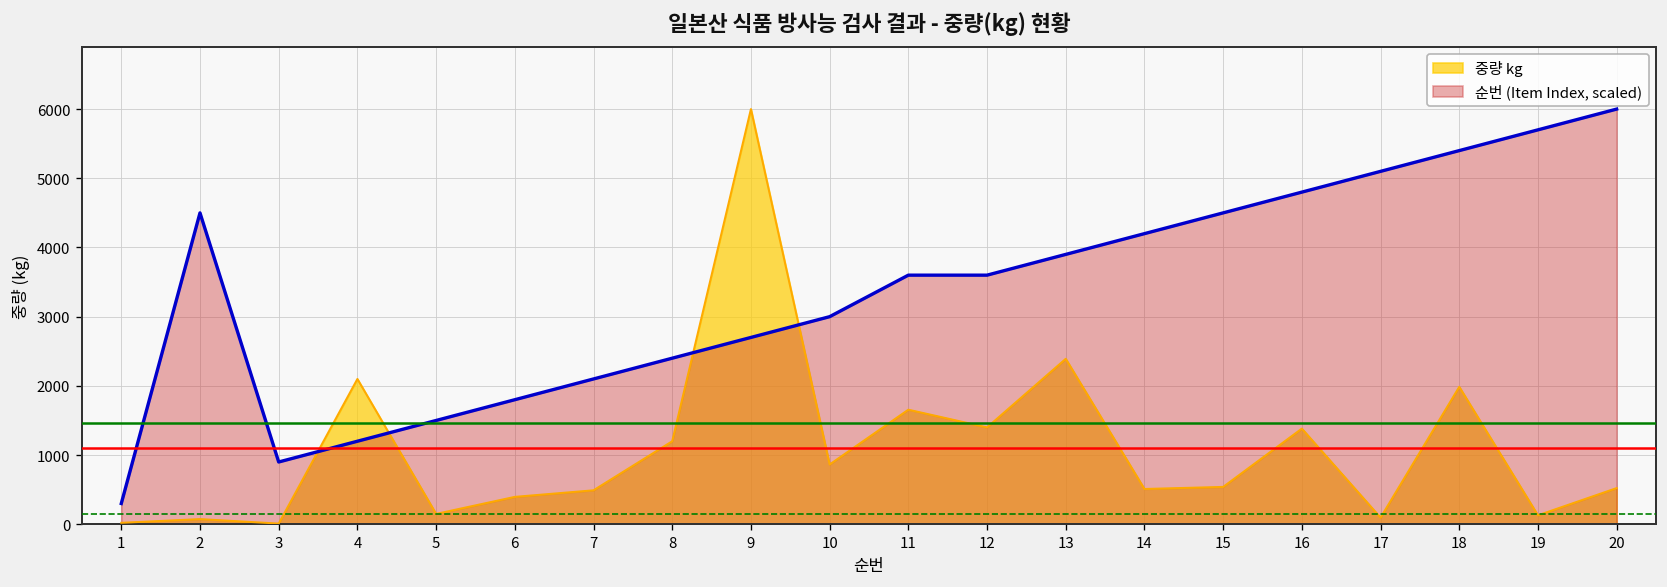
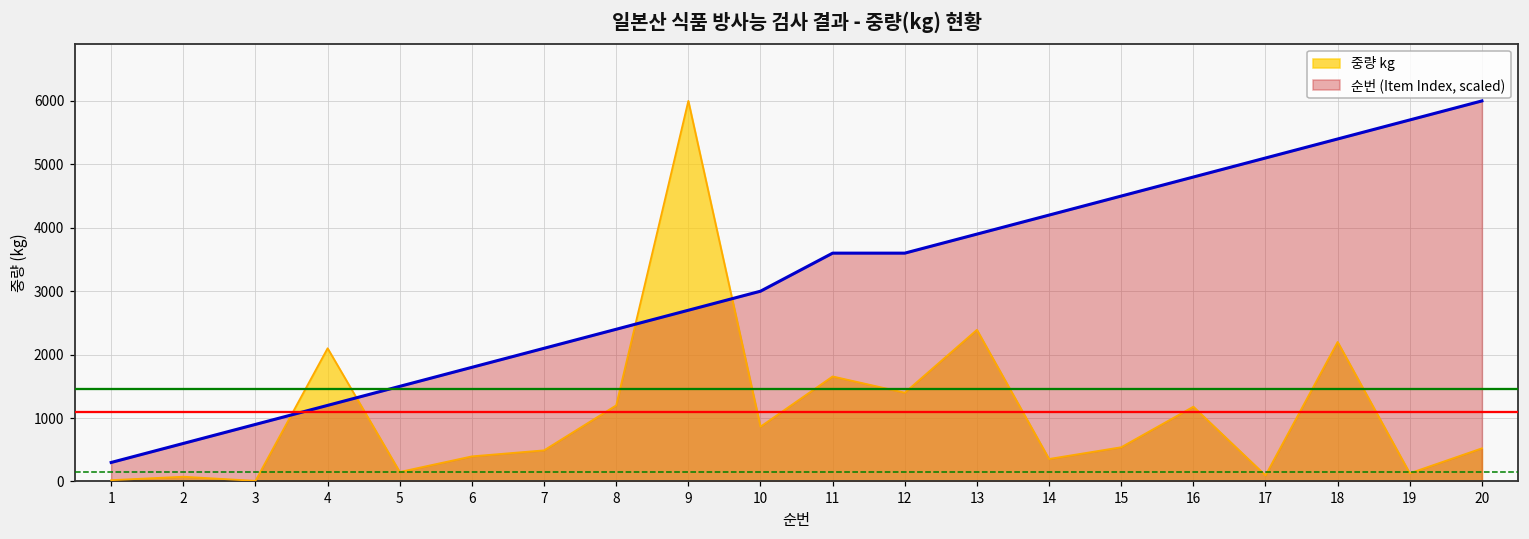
순번 (Item Index, scaled), 2: 4500 -> 600
중량 kg, 14: 500 -> 400
중량 kg, 16: 1400 -> 1200
중량 kg, 18: 2000 -> 2200
